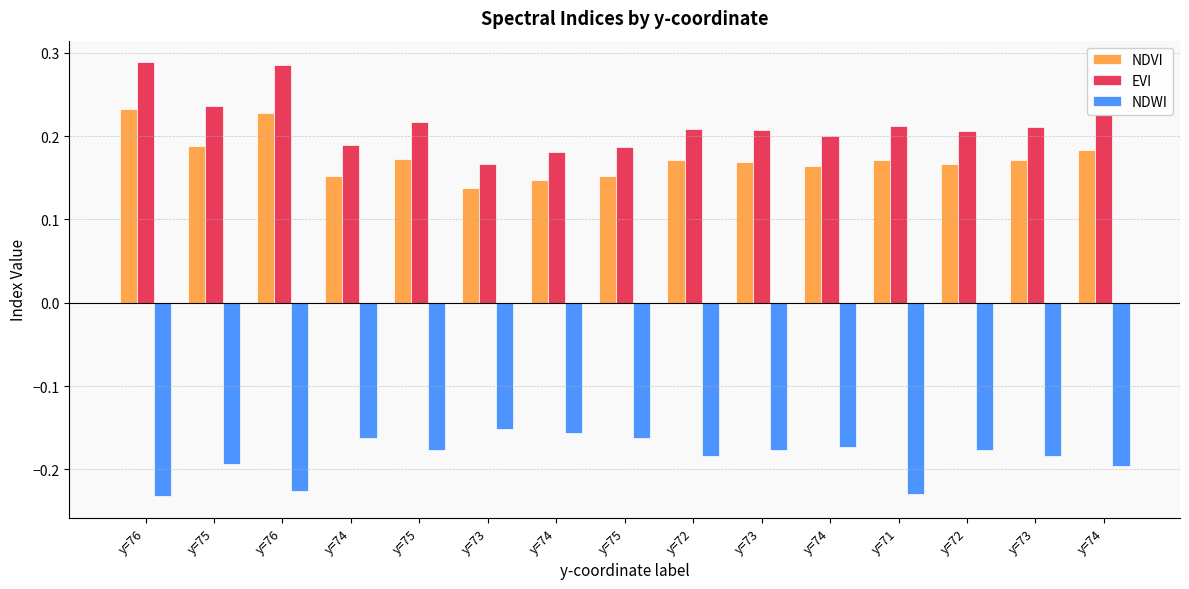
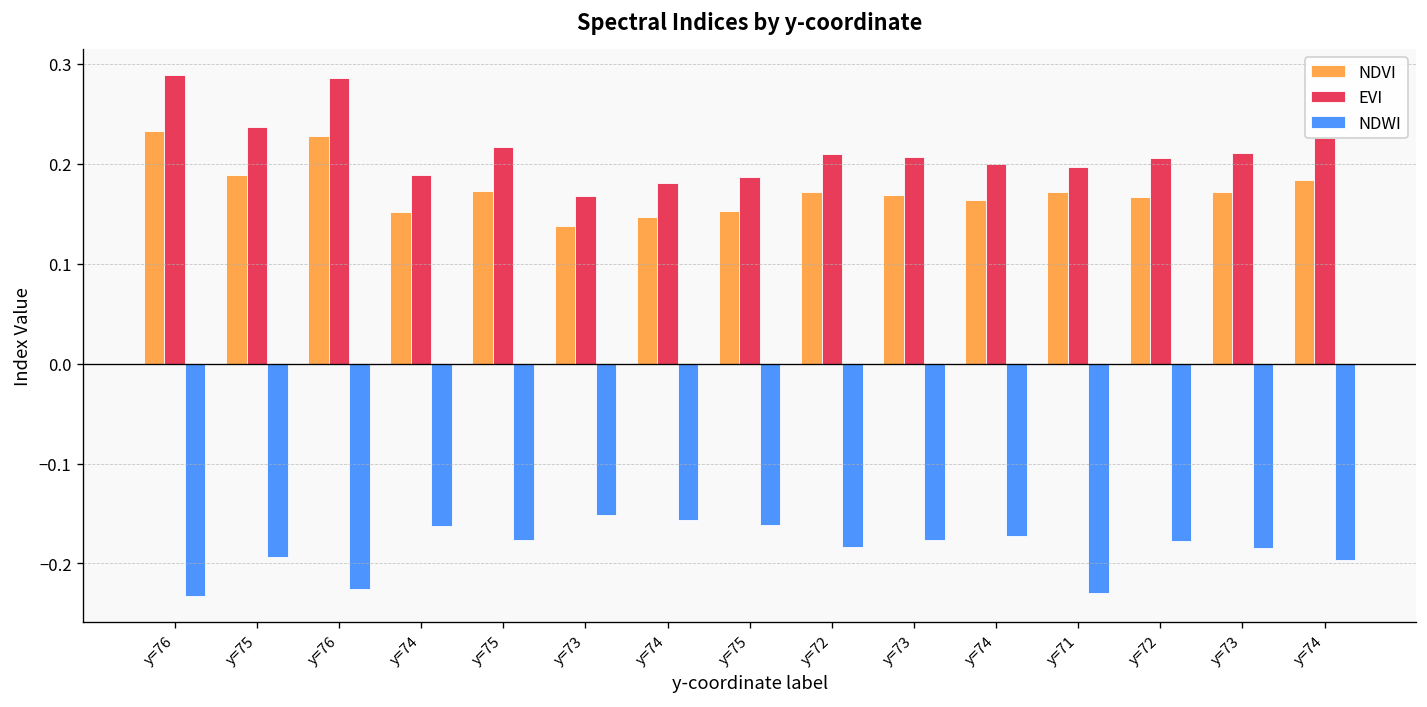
EVI, y=71: 0.21 -> 0.20
